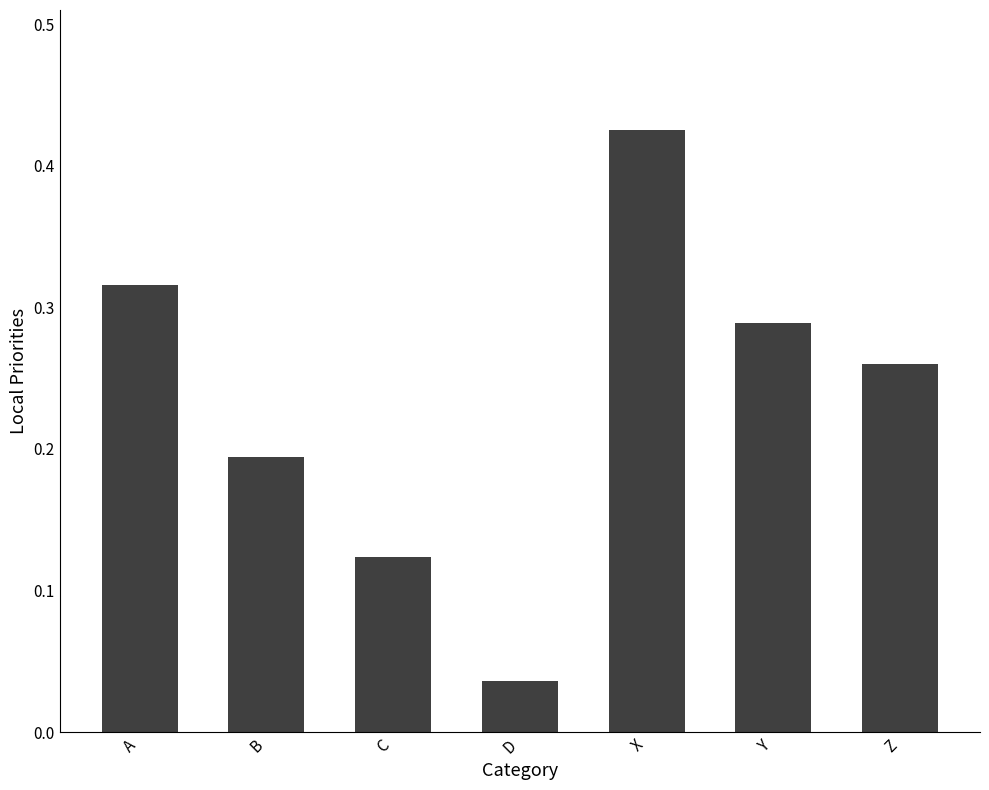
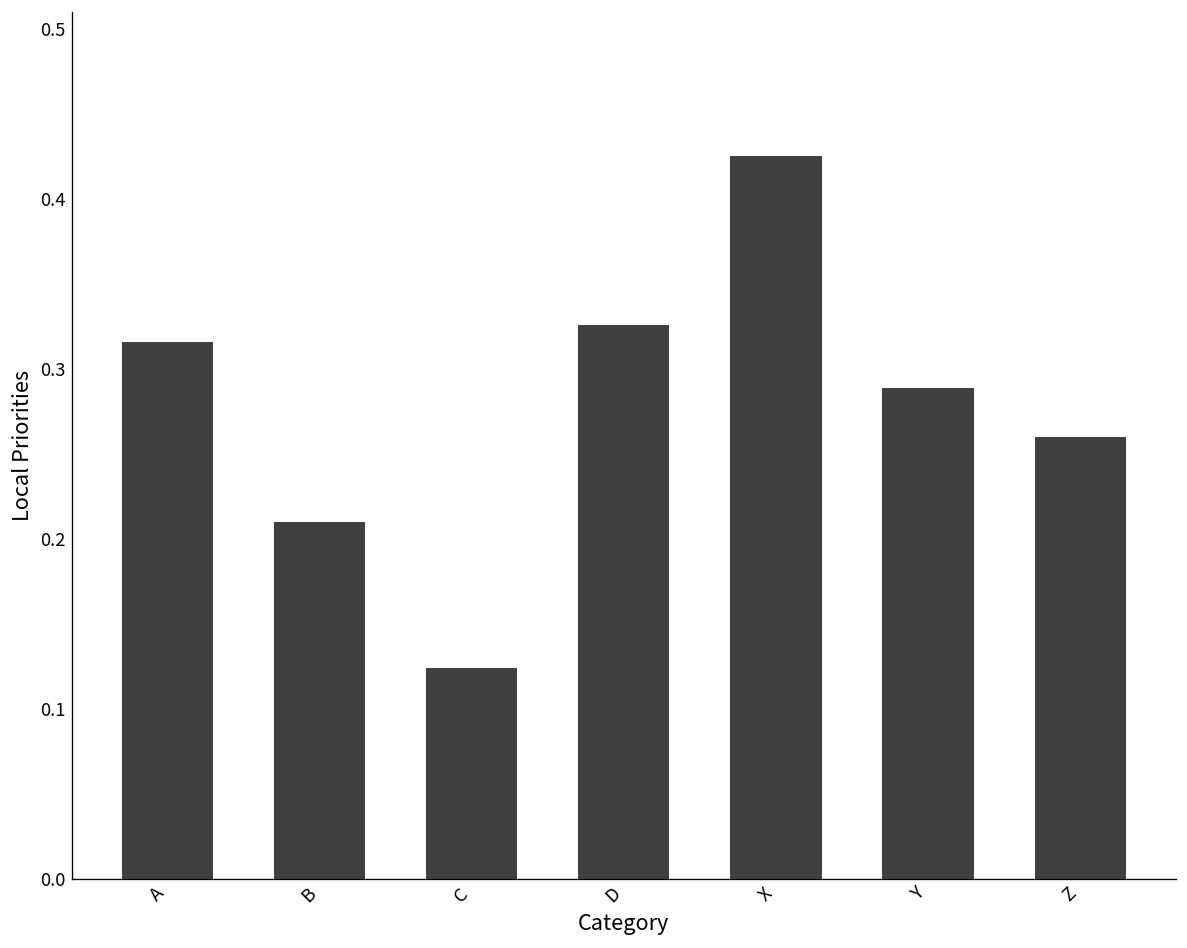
B: 0.194 -> 0.210
D: 0.036 -> 0.326
